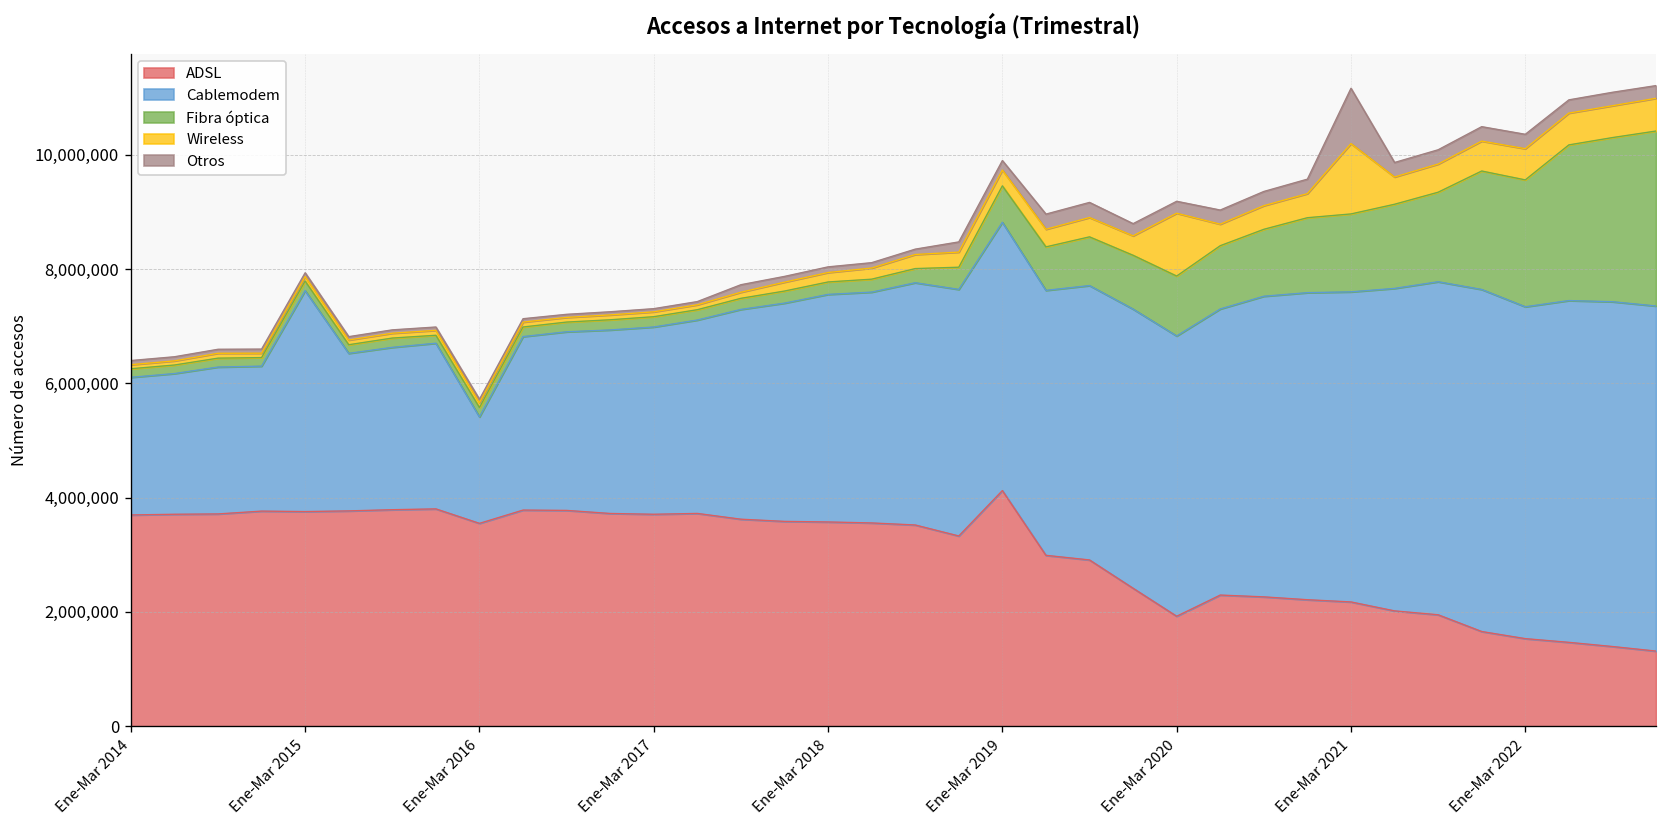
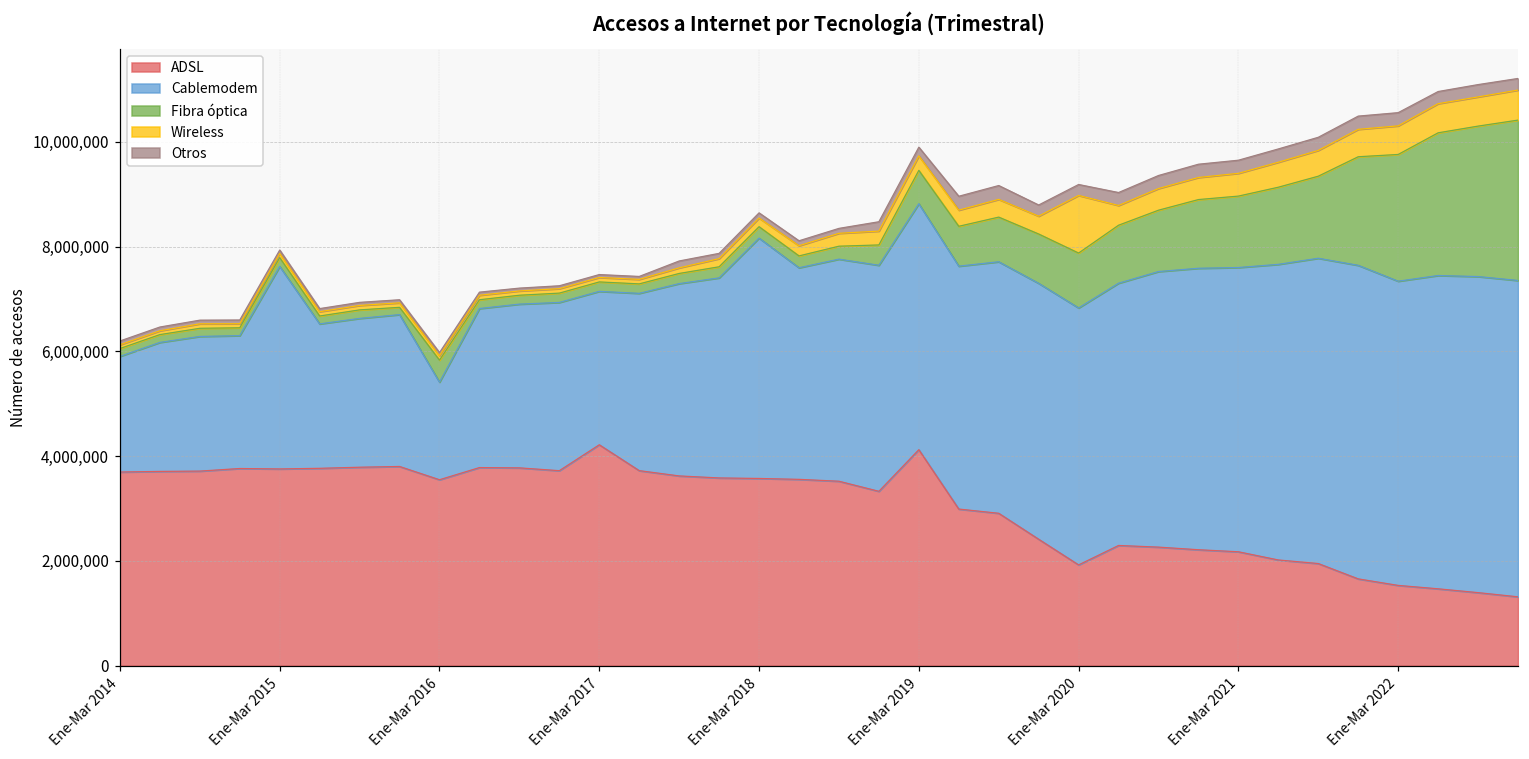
Cablemodem, Ene-Mar 2014: 2,400,000 -> 2,200,000
Fibra óptica, Ene-Mar 2016: 200,000 -> 400,000
ADSL, Ene-Mar 2017: 3,700,000 -> 4,200,000
Cablemodem, Ene-Mar 2017: 3,300,000 -> 2,900,000
Cablemodem, Ene-Mar 2018: 4,000,000 -> 4,600,000
Wireless, Ene-Mar 2021: 1,200,000 -> 400,000
Otros, Ene-Mar 2021: 1,000,000 -> 300,000
Fibra óptica, Ene-Mar 2022: 2,200,000 -> 2,400,000
